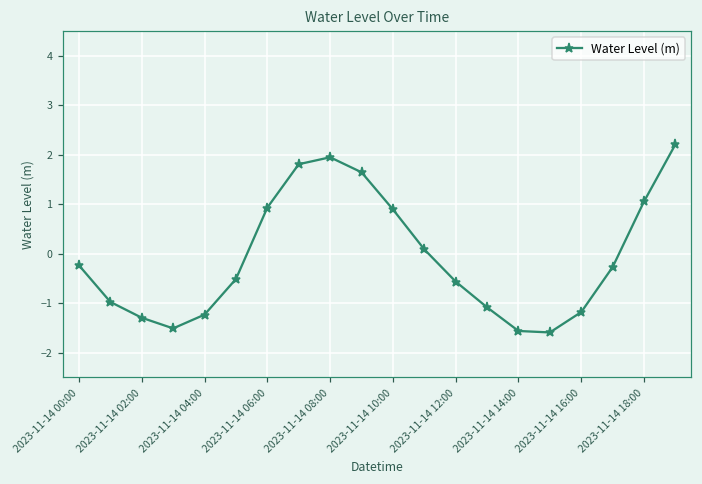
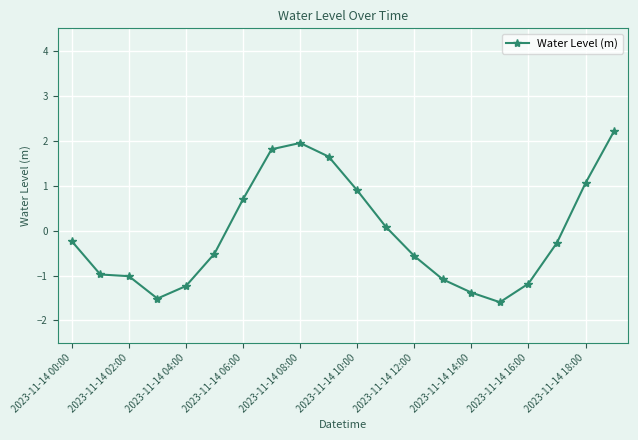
2023-11-14 02:00: -1.3 -> -1.0
2023-11-14 06:00: 0.9 -> 0.7
2023-11-14 14:00: -1.6 -> -1.4
